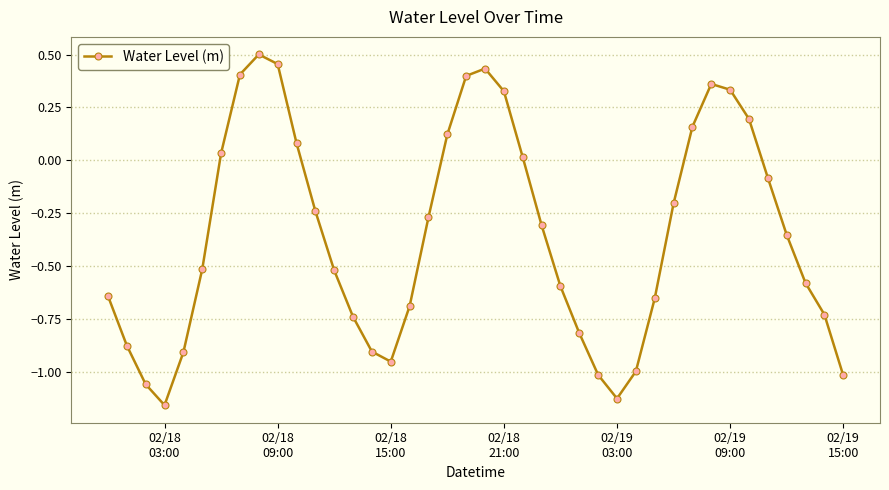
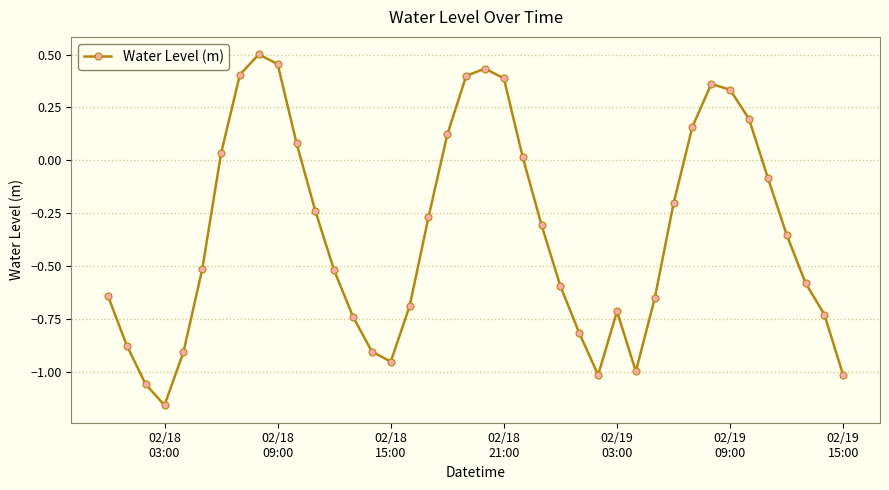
02/18 21:00: 0.33 -> 0.39
02/19 03:00: -1.12 -> -0.71
